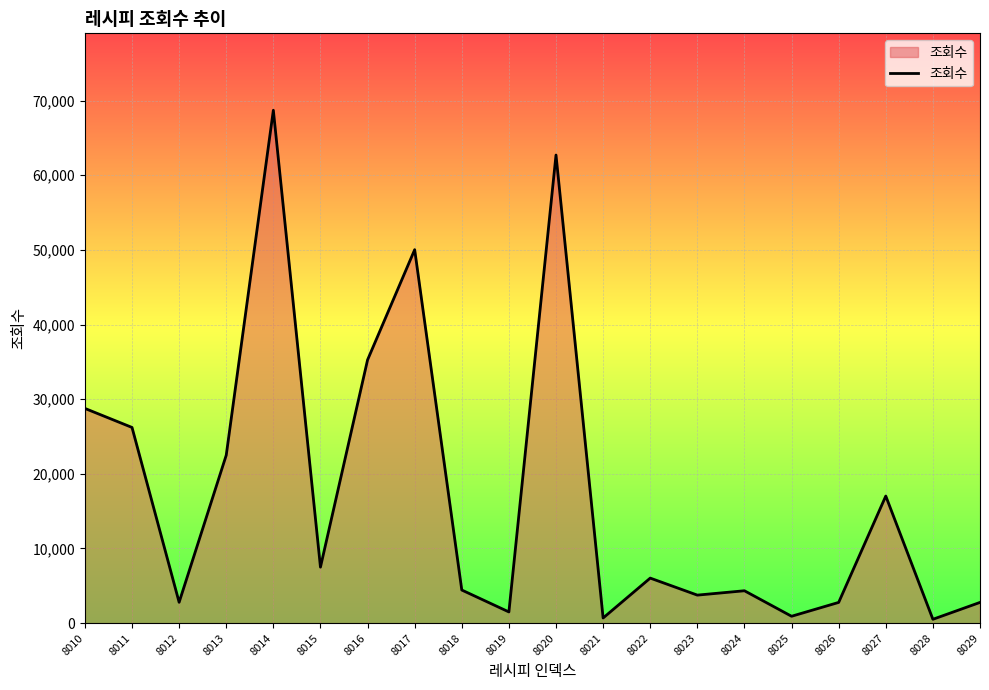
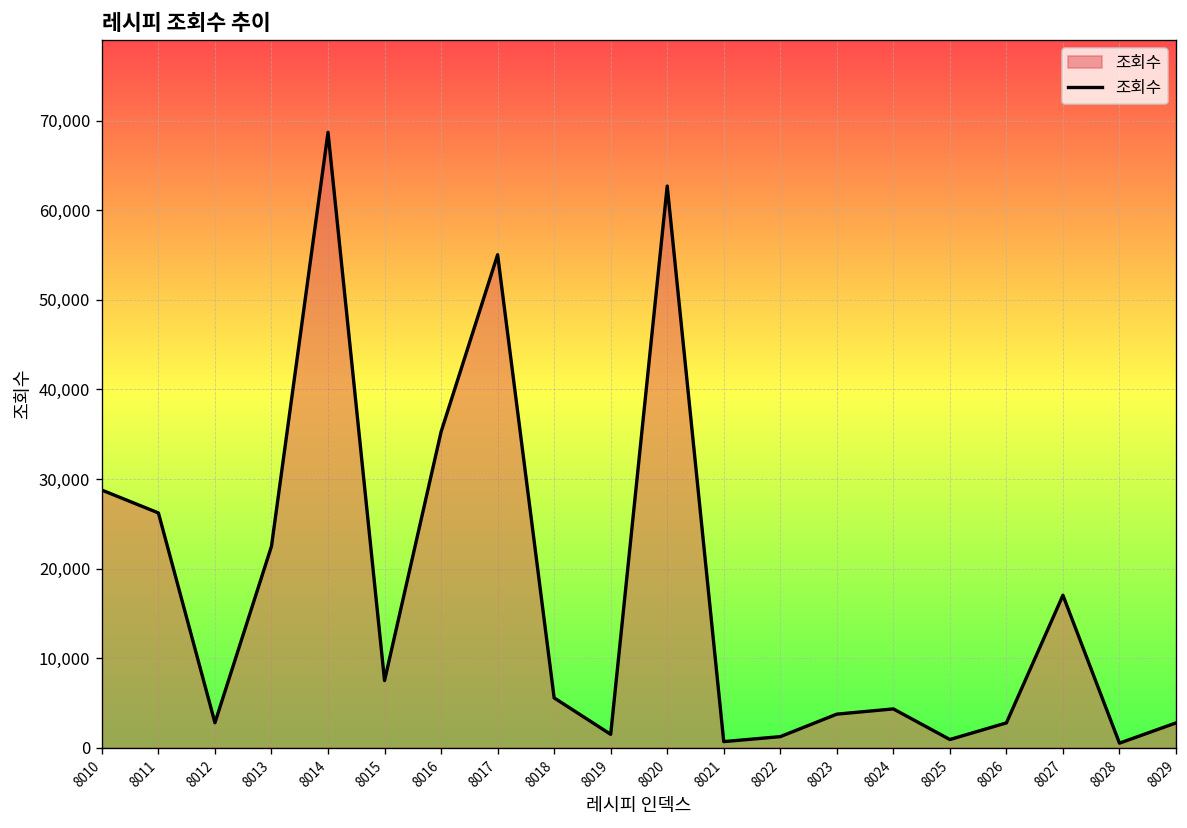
8017: 50,000 -> 55,000
8018: 4,000 -> 6,000
8022: 6,000 -> 1,000
